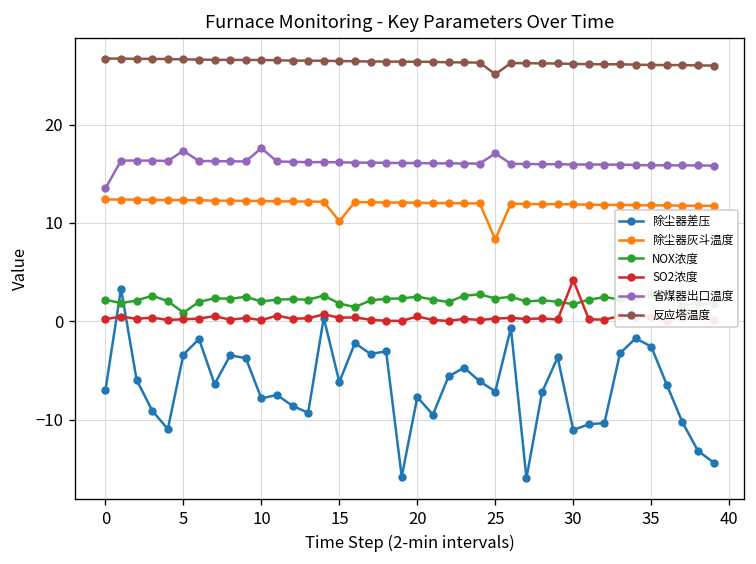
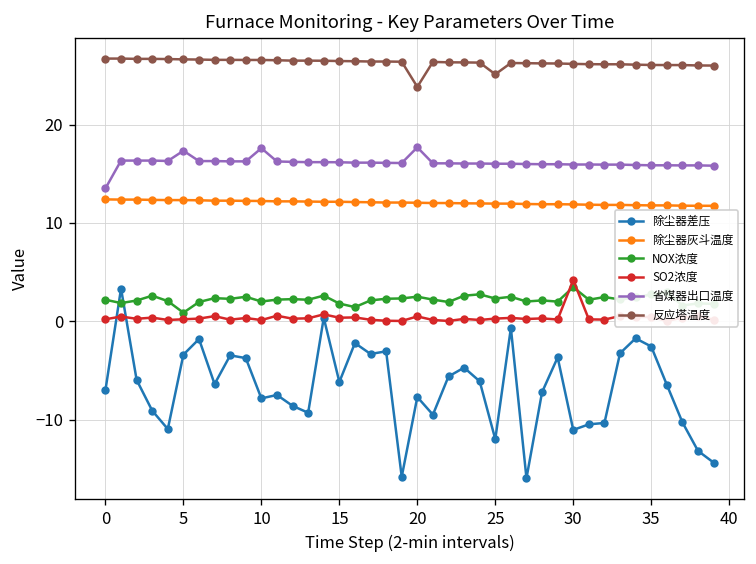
除尘器灰斗温度, 15: 10 -> 12
省煤器出口温度, 20: 16 -> 18
反应塔温度, 20: 26 -> 24
除尘器差压, 25: -7 -> -12
除尘器灰斗温度, 25: 8 -> 12
省煤器出口温度, 25: 17 -> 16
NOX浓度, 30: 2 -> 3
